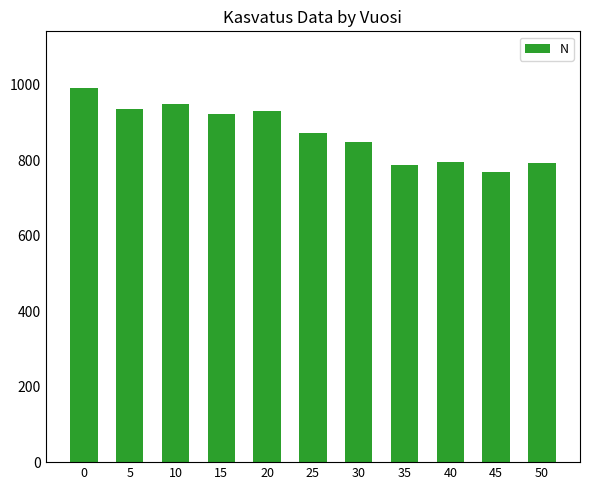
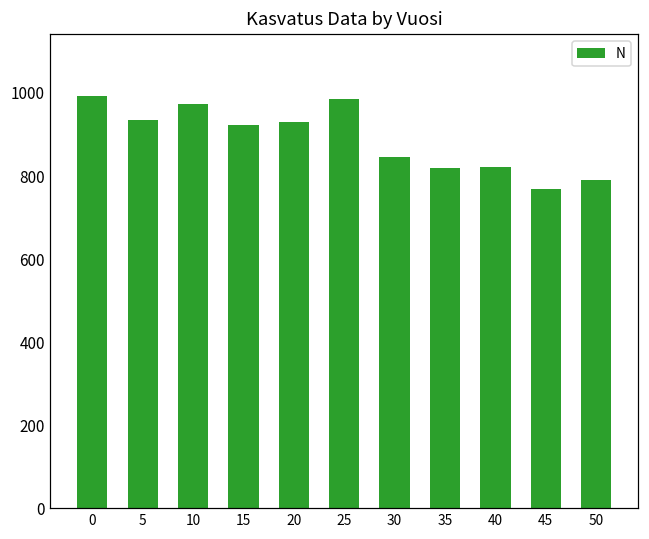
10: 950 -> 970
25: 870 -> 990
35: 790 -> 820
40: 790 -> 820
